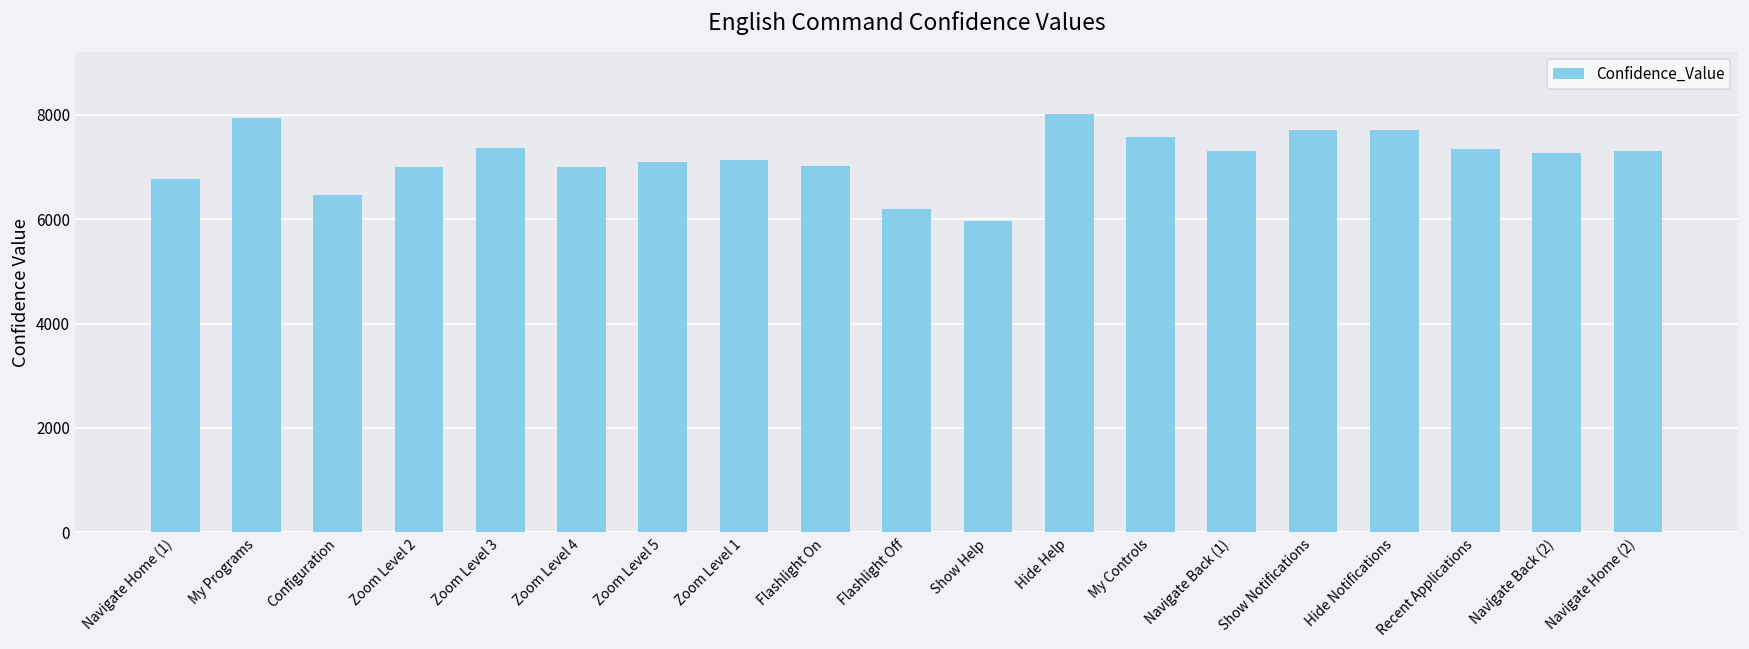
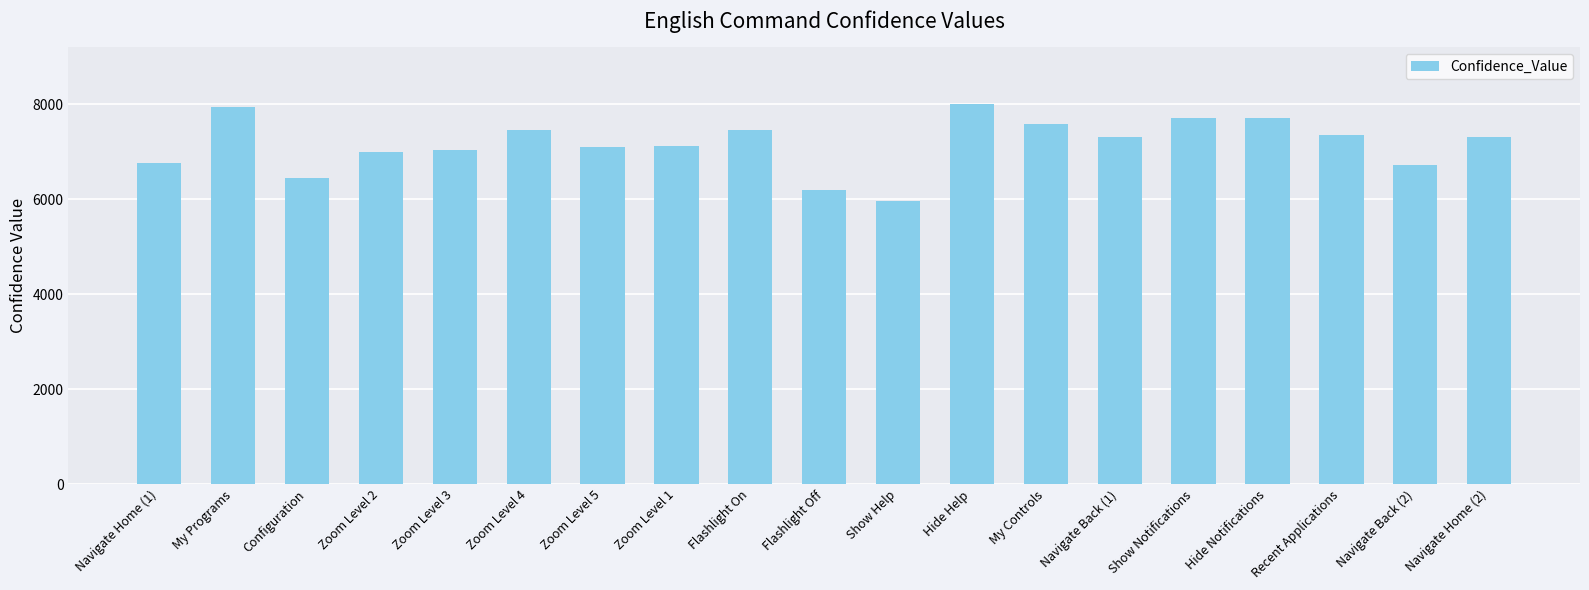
Zoom Level 3: 7400 -> 7000
Zoom Level 4: 7000 -> 7500
Flashlight On: 7000 -> 7500
Navigate Back (2): 7300 -> 6700
